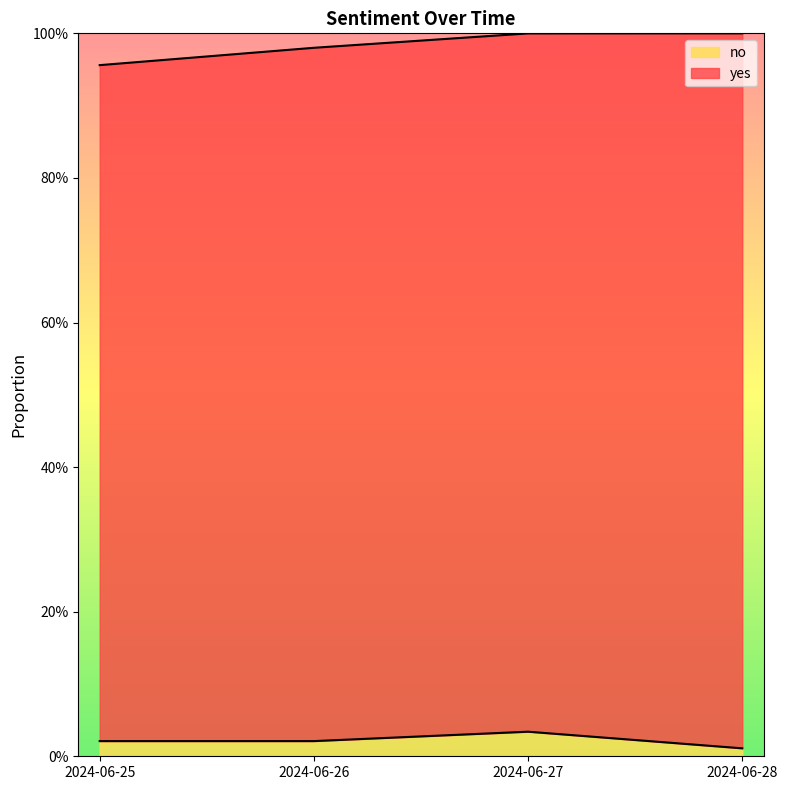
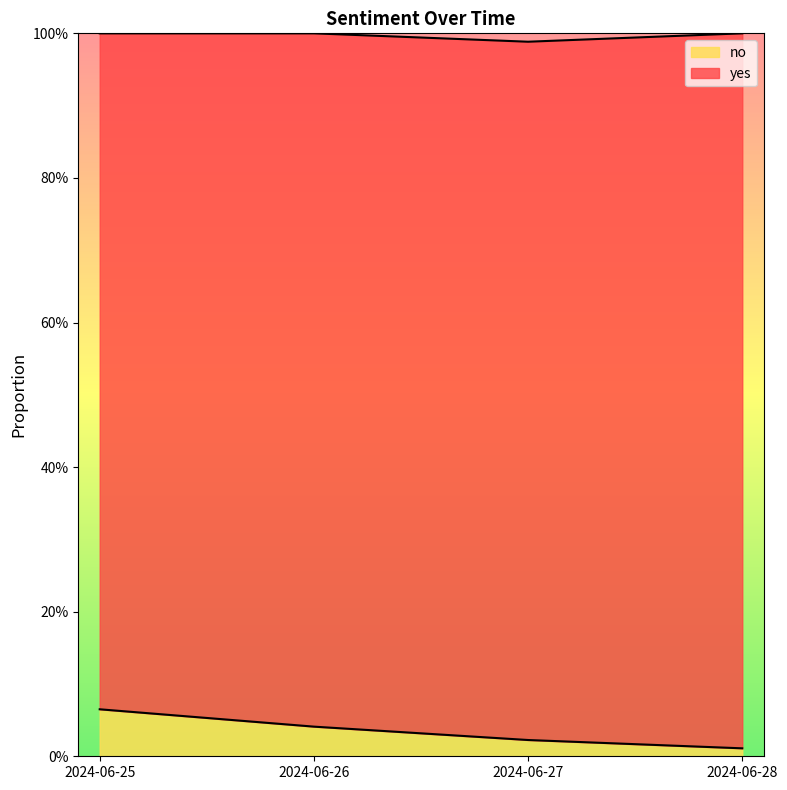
no, 2024-06-25: 2% -> 7%
no, 2024-06-26: 2% -> 4%
no, 2024-06-27: 3% -> 2%
